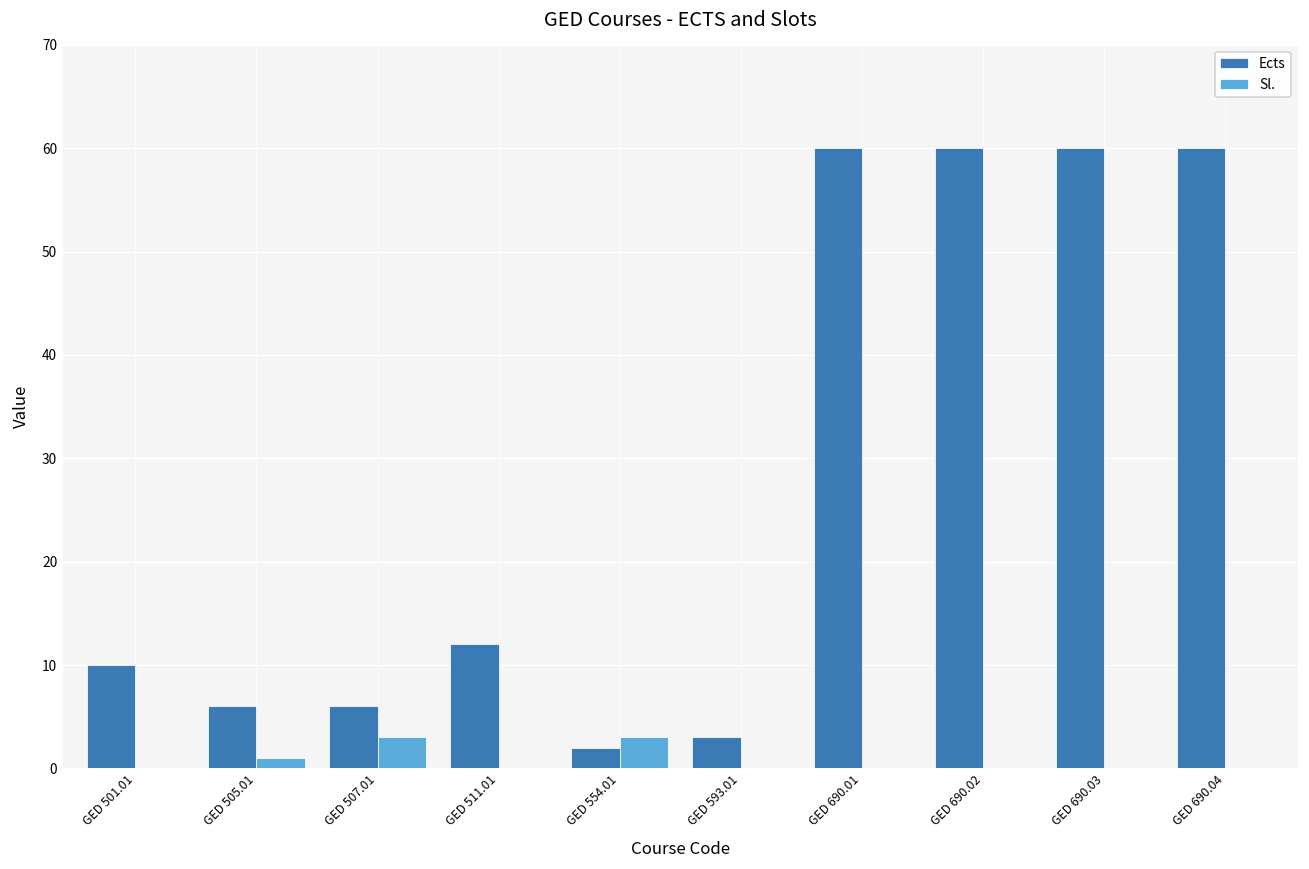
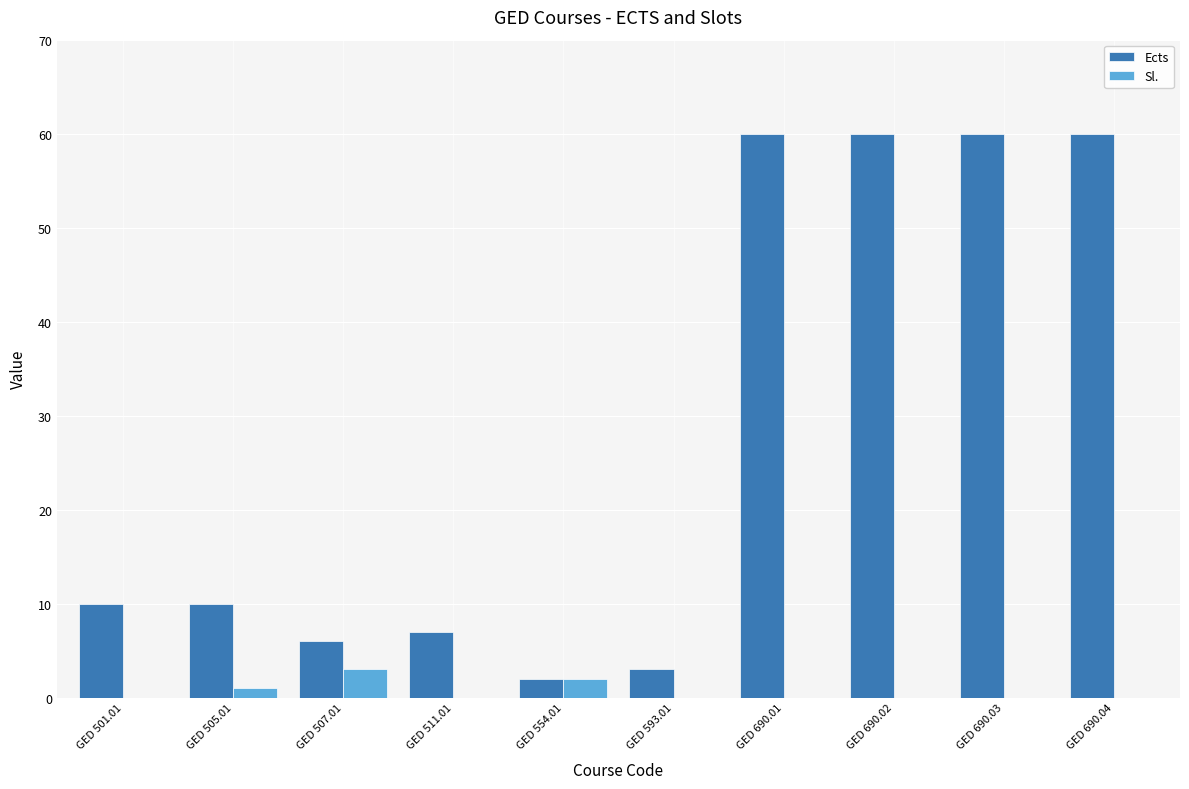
Ects, GED 505.01: 6 -> 10
Ects, GED 511.01: 12 -> 7
Sl., GED 554.01: 3 -> 2
